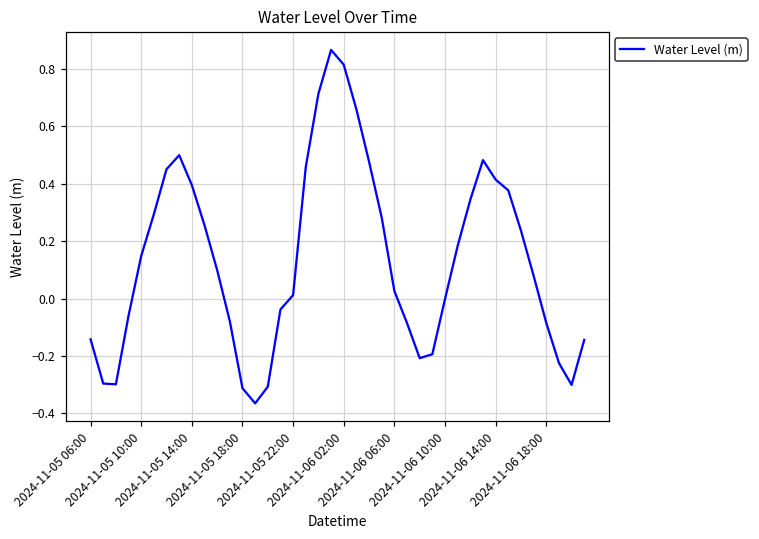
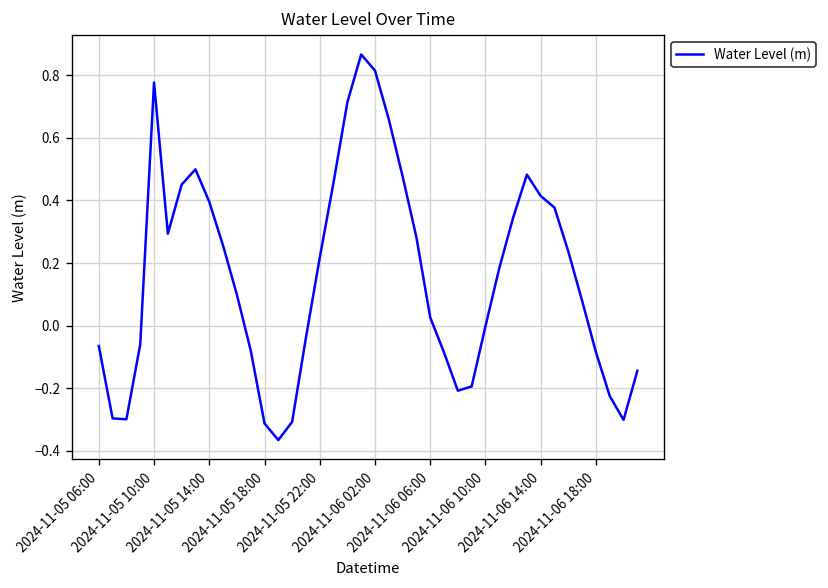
2024-11-05 06:00: -0.14 -> -0.07
2024-11-05 10:00: 0.15 -> 0.78
2024-11-05 22:00: 0.01 -> 0.22
